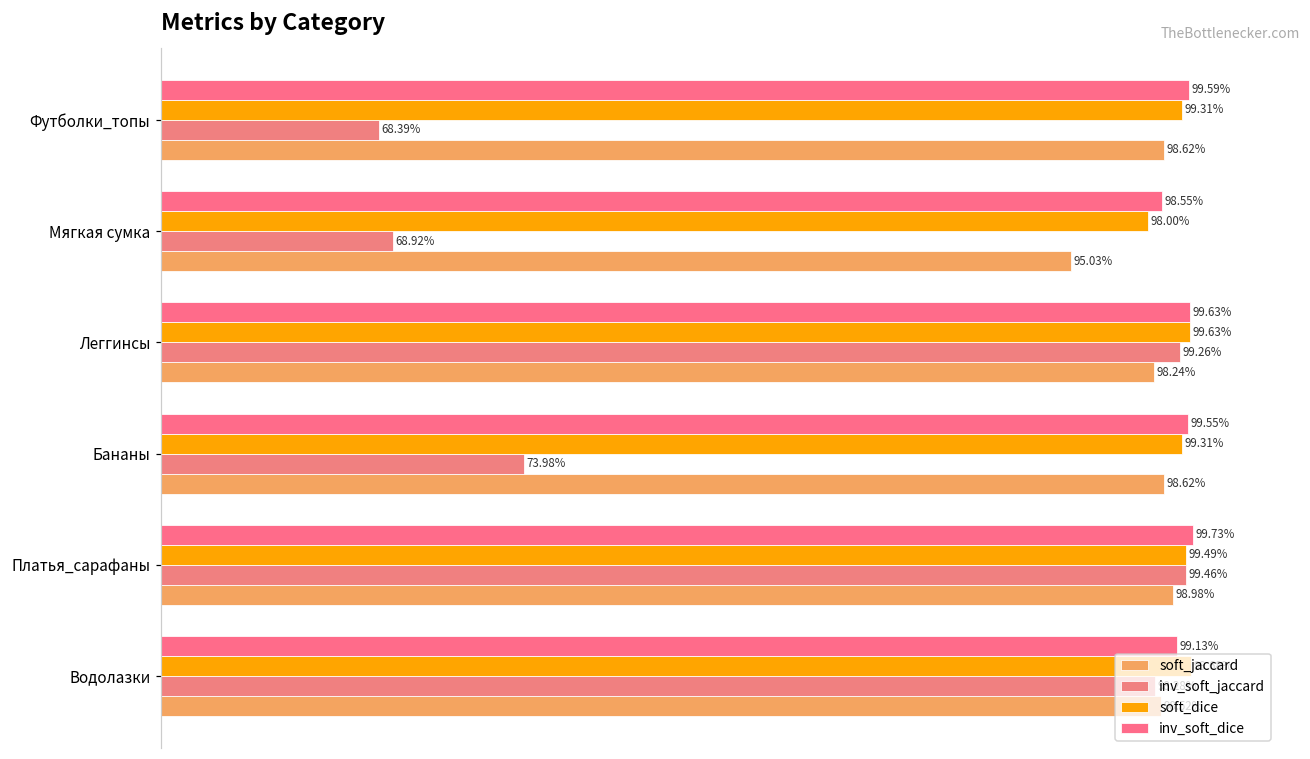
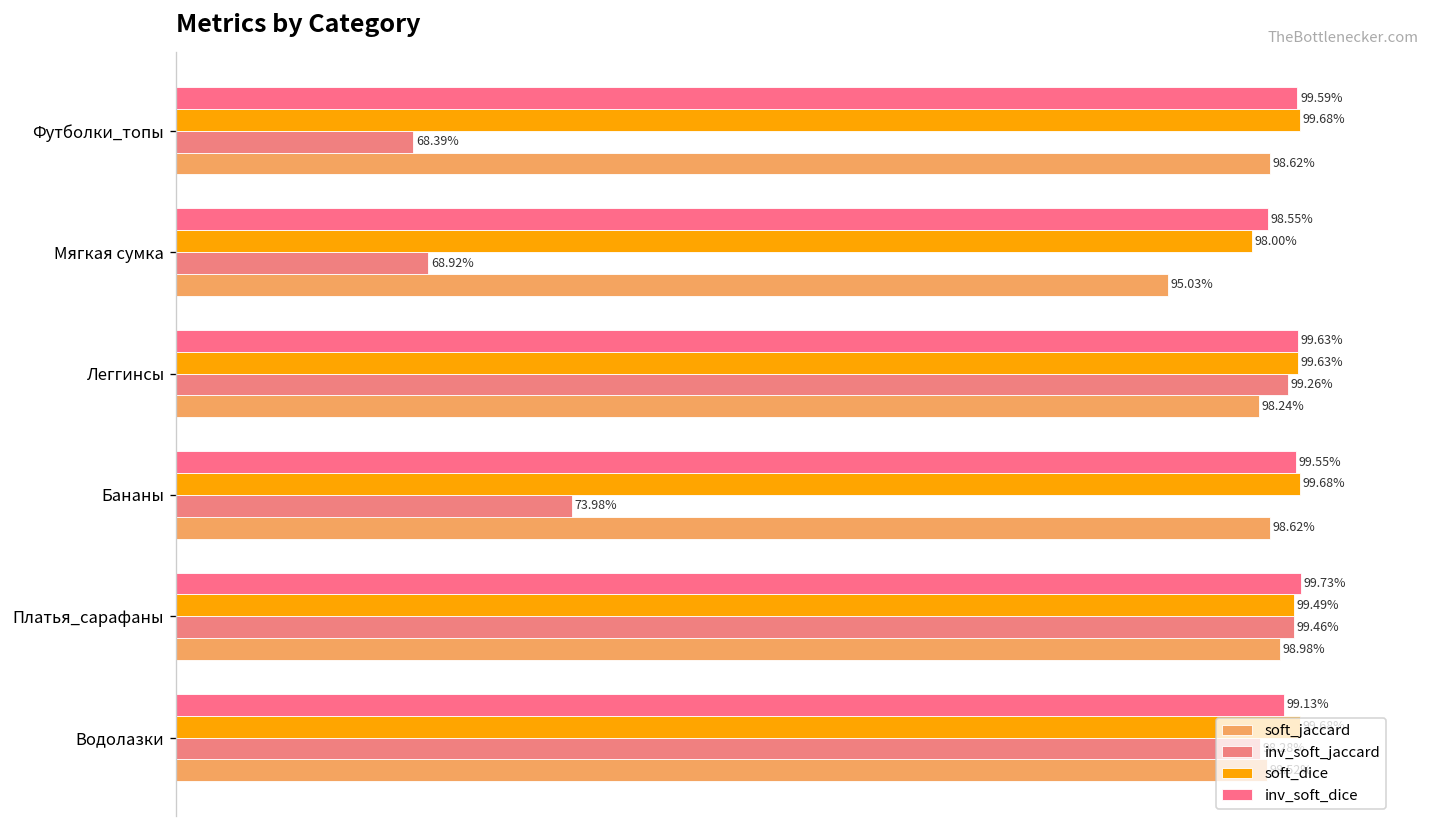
soft_dice, Футболки_топы: 99.31% -> 99.68%
soft_dice, Бананы: 99.31% -> 99.68%
